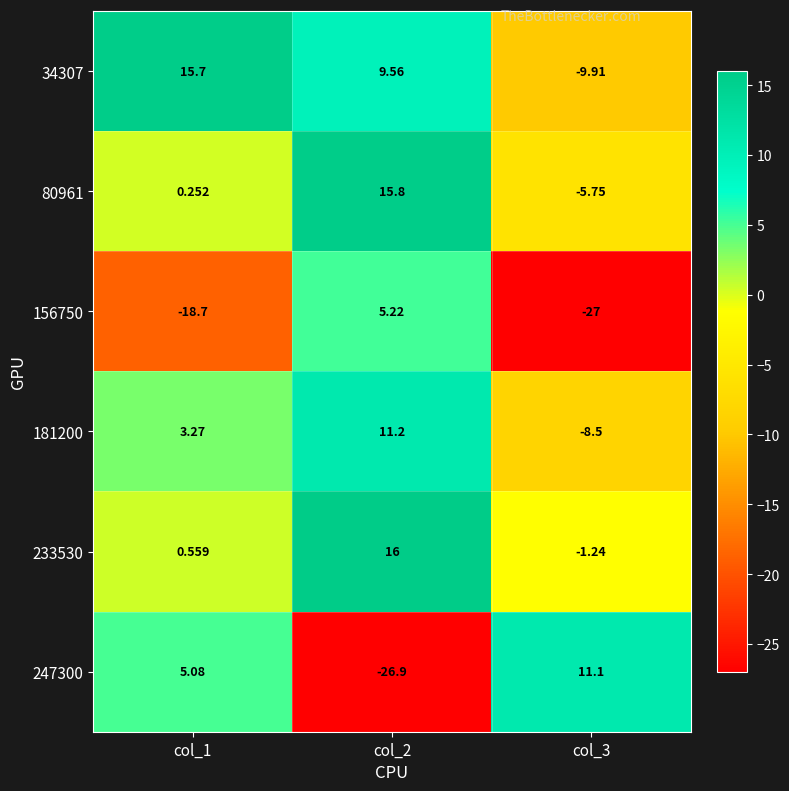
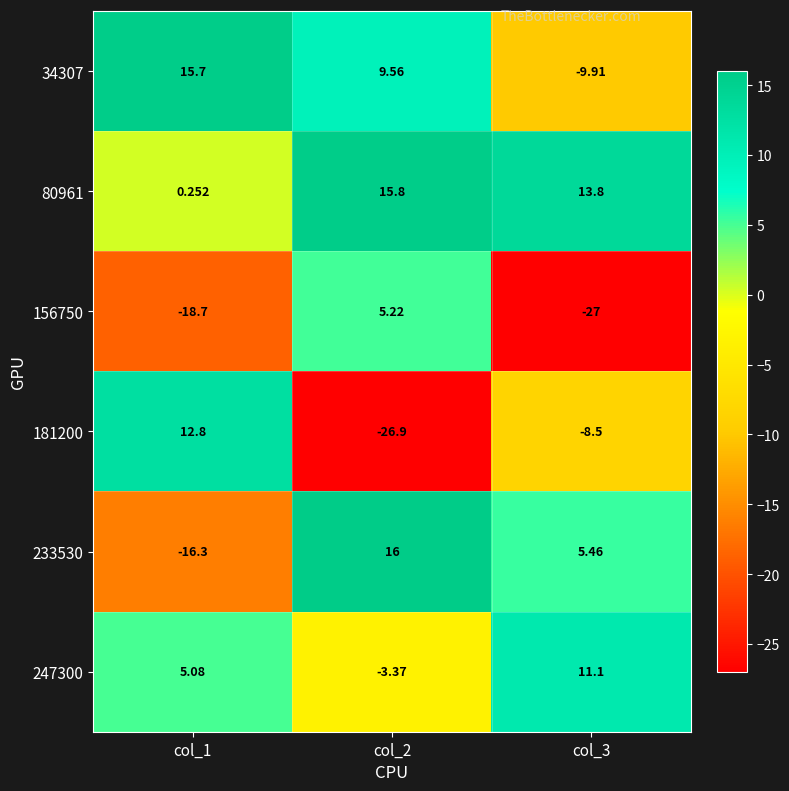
80961, col_3: -5.75 -> 13.8
181200, col_1: 3.27 -> 12.8
181200, col_2: 11.2 -> -26.9
233530, col_1: 0.559 -> -16.3
233530, col_3: -1.24 -> 5.46
247300, col_2: -26.9 -> -3.37
